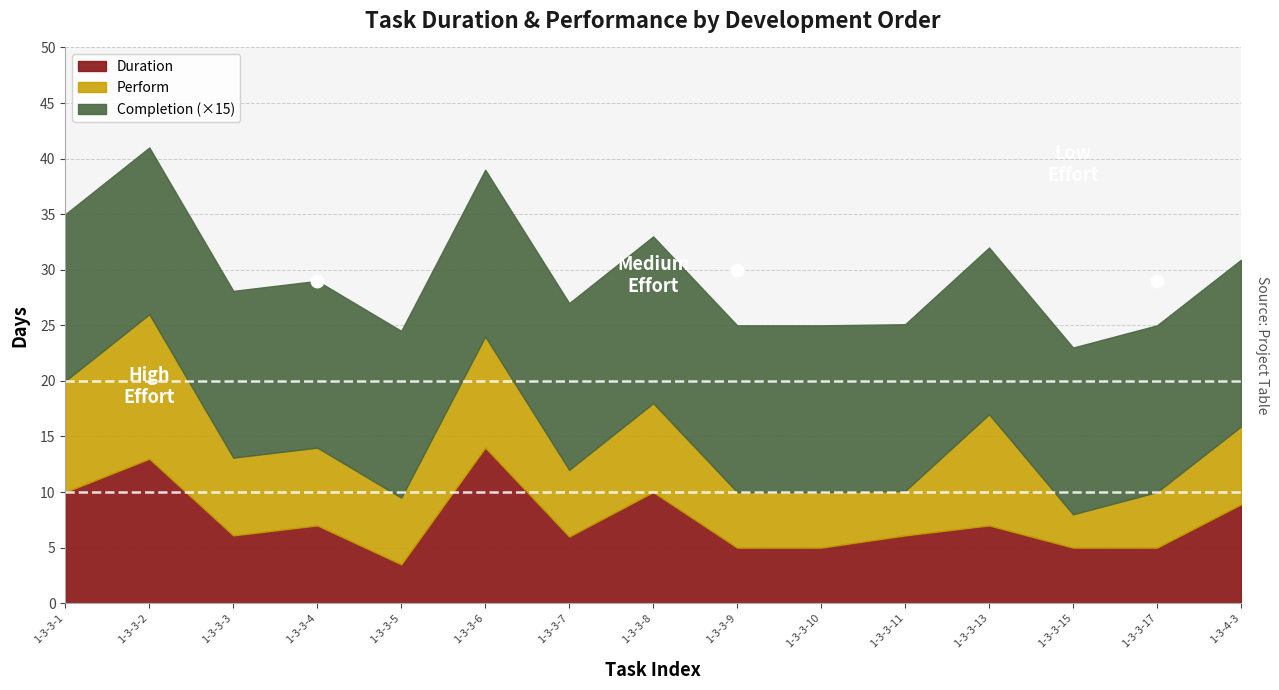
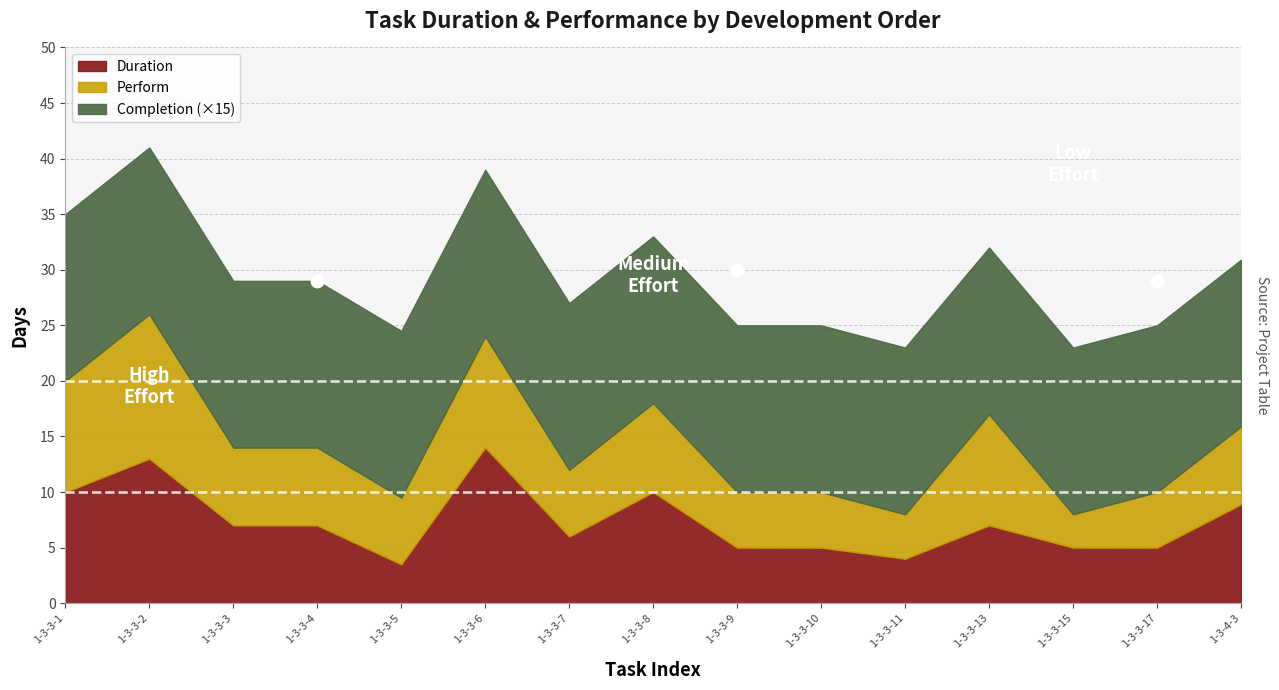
Duration, 1-3-3-3: 6.1 -> 7.0
Duration, 1-3-3-11: 6.1 -> 4.0
